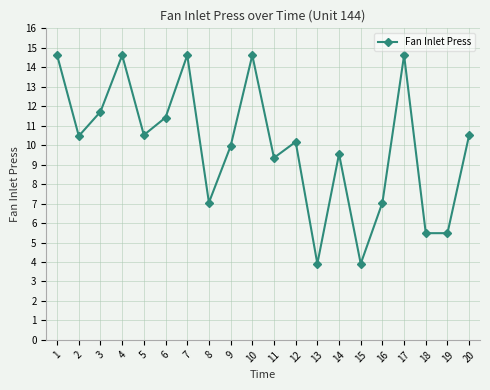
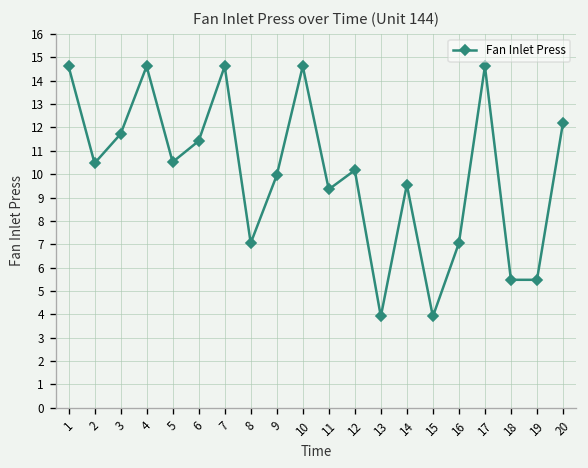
20: 10.5 -> 12.2
